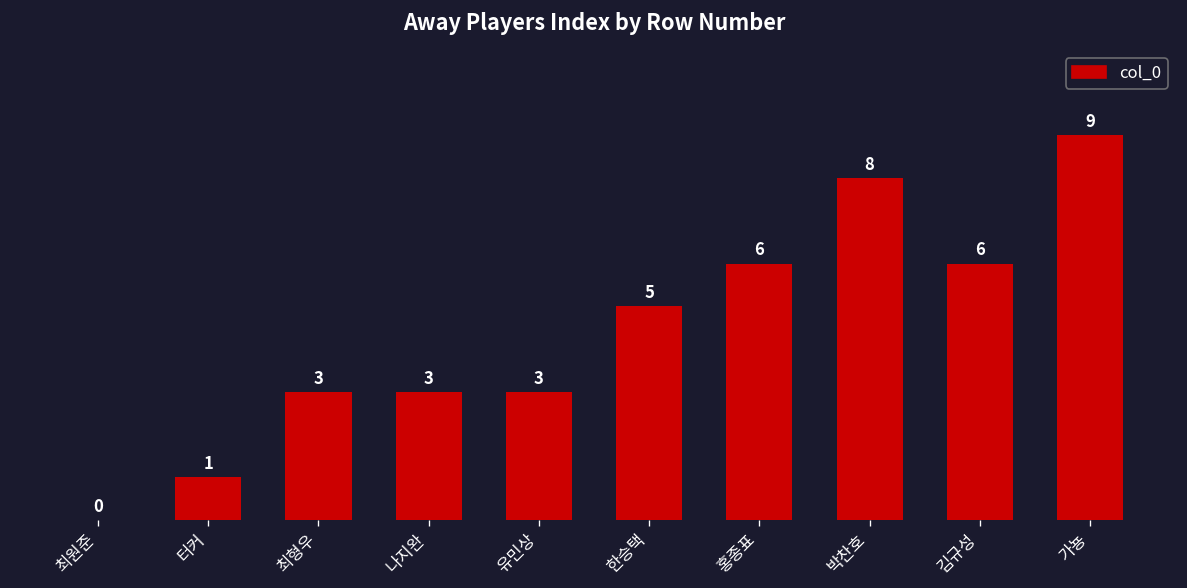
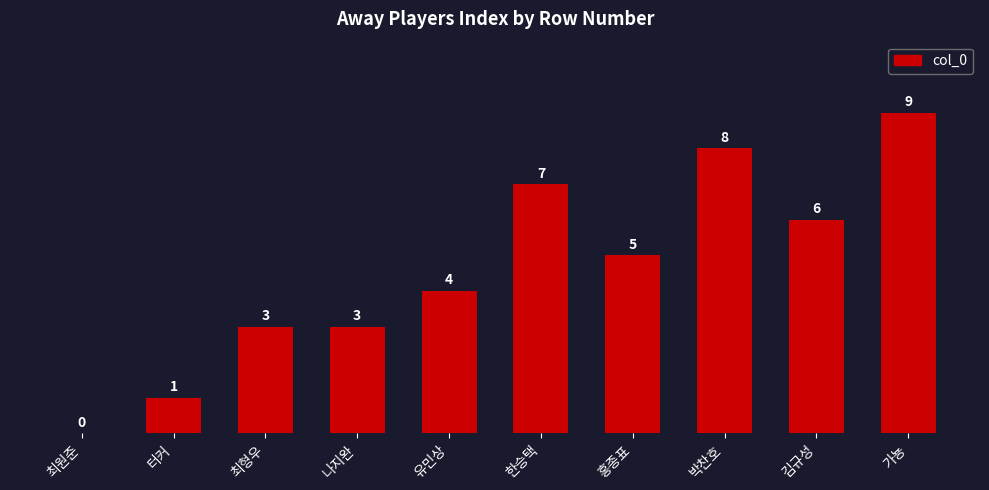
유민상: 3 -> 4
한승택: 5 -> 7
홍종표: 6 -> 5
